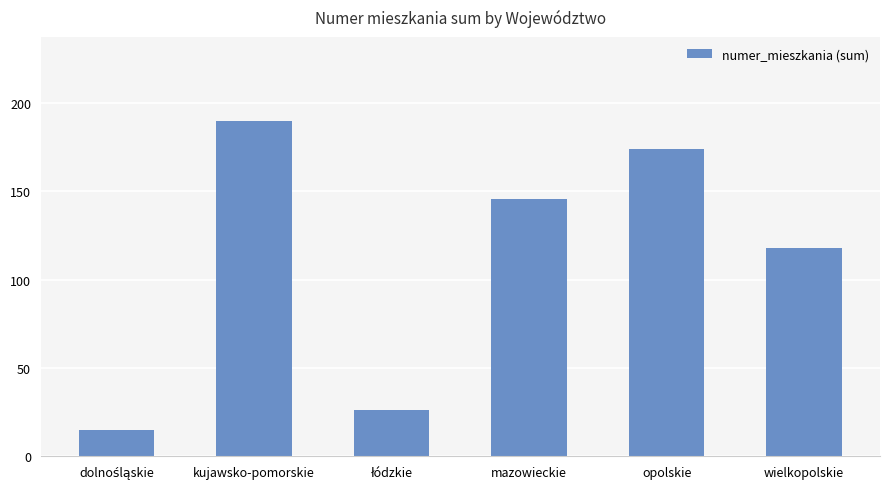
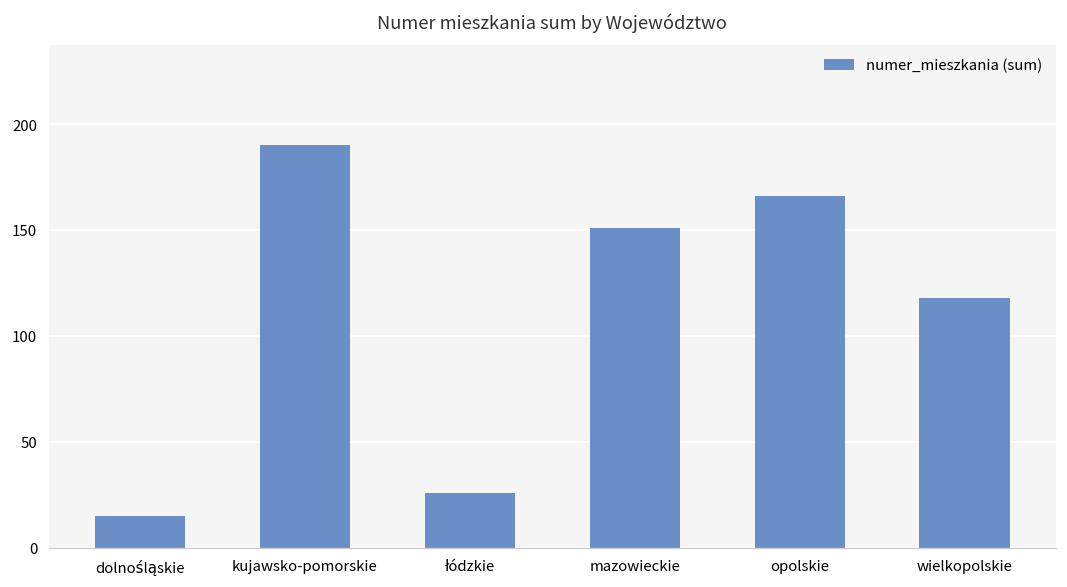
mazowieckie: 146 -> 151
opolskie: 174 -> 166
